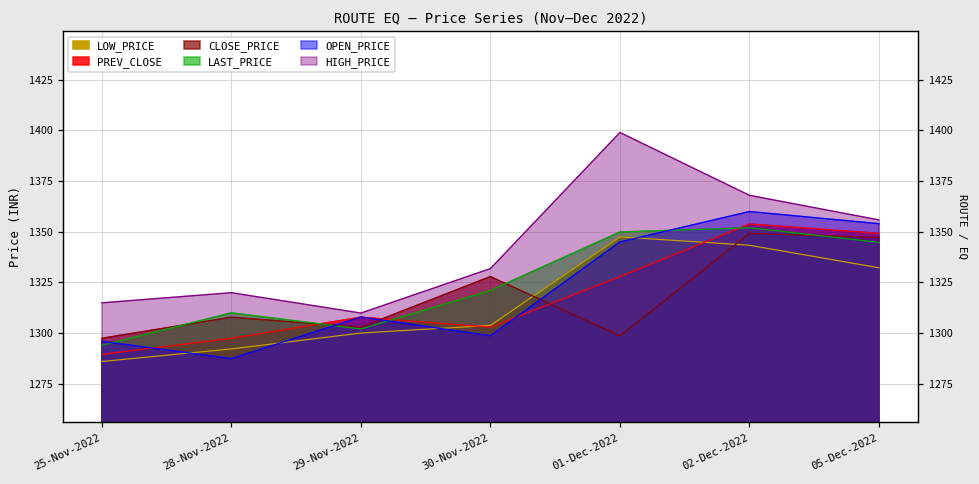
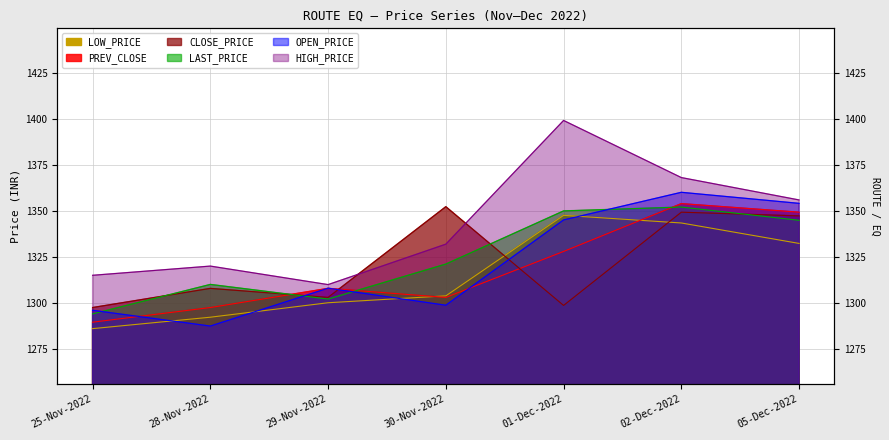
CLOSE_PRICE, 30-Nov-2022: 1328 -> 1352
